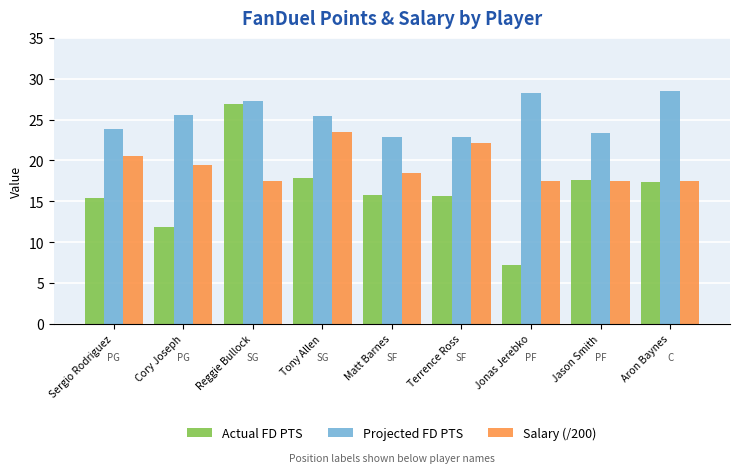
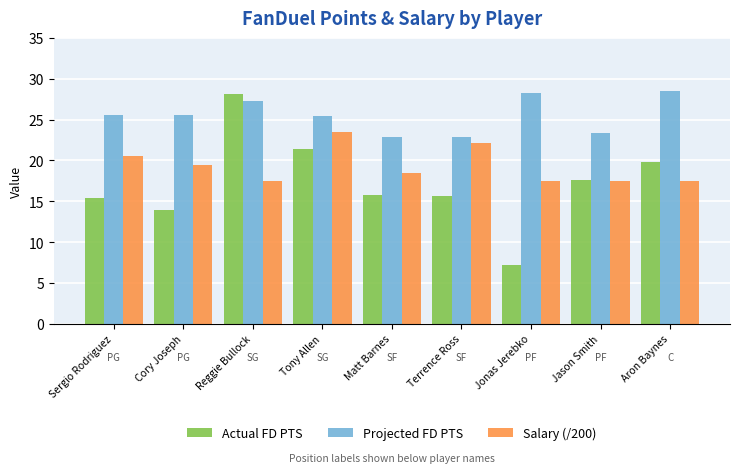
Projected FD PTS, Sergio Rodriguez: 24 -> 26
Actual FD PTS, Cory Joseph: 12 -> 14
Actual FD PTS, Reggie Bullock: 27 -> 28
Actual FD PTS, Tony Allen: 18 -> 21
Actual FD PTS, Aron Baynes: 17 -> 20
